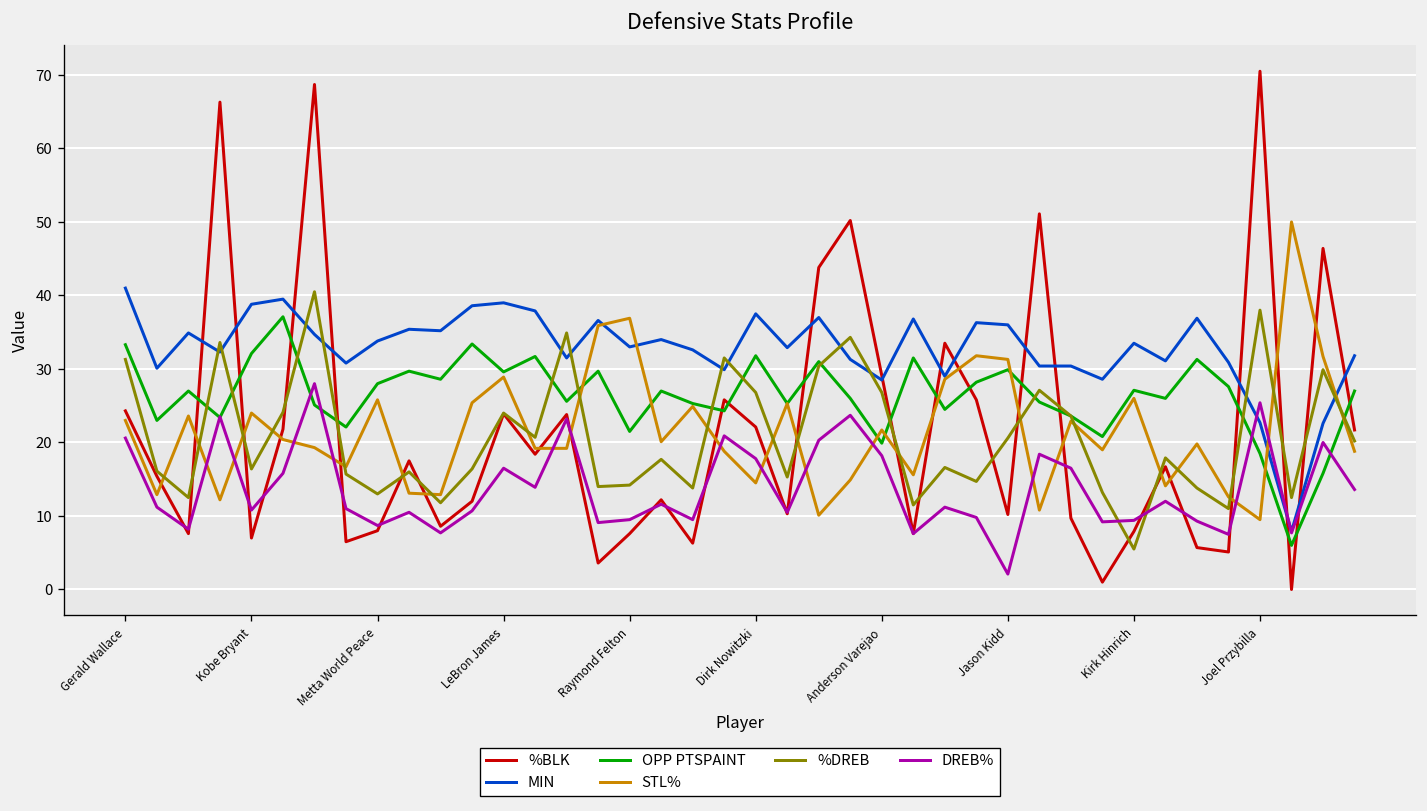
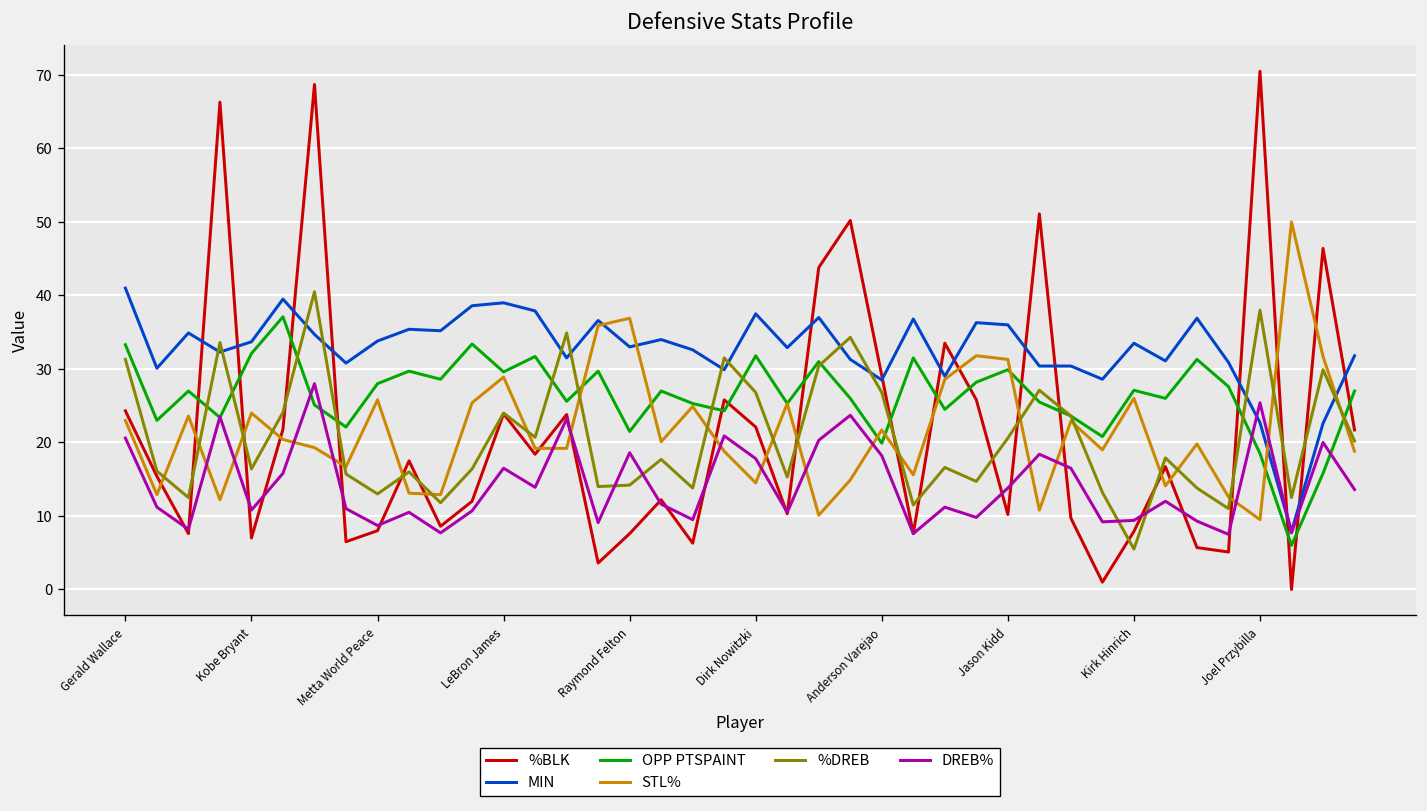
MIN, Kobe Bryant: 39 -> 34
DREB%, Raymond Felton: 10 -> 19
DREB%, Jason Kidd: 2 -> 14
